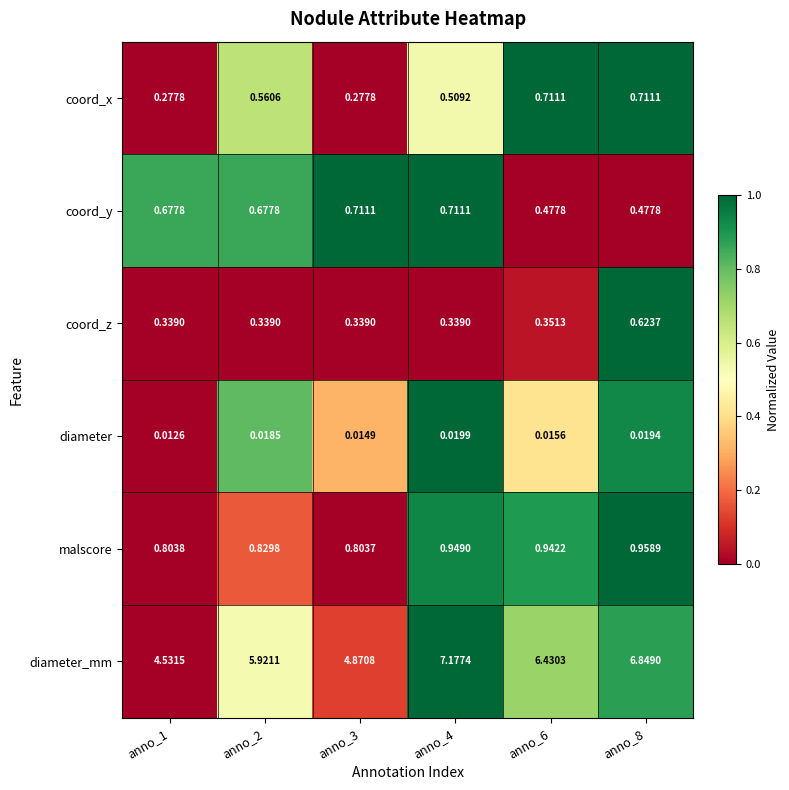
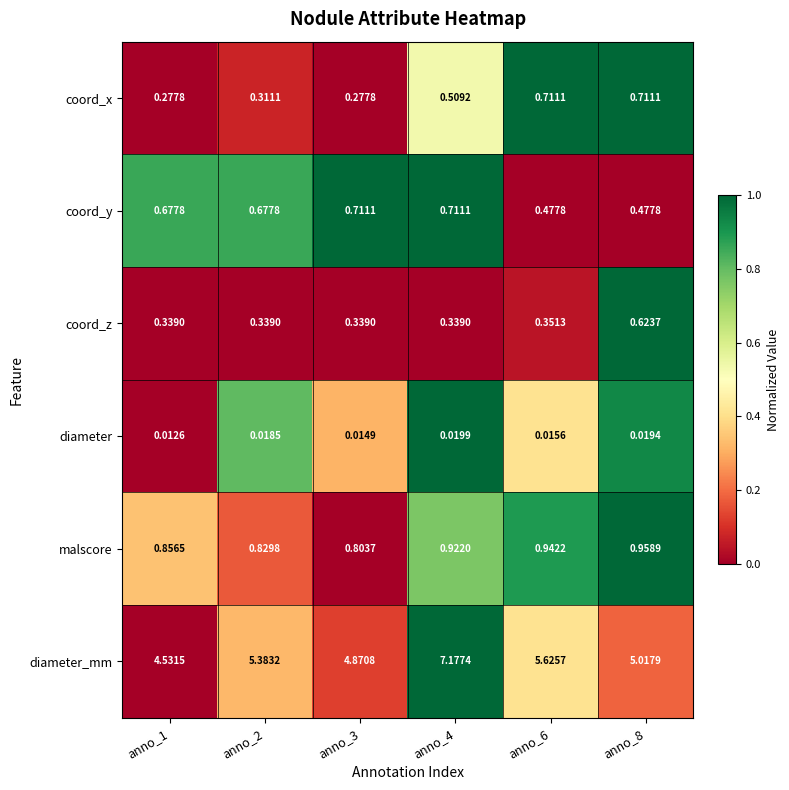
coord_x, anno_2: 0.5606 -> 0.3111
malscore, anno_1: 0.8038 -> 0.8565
malscore, anno_4: 0.9490 -> 0.9220
diameter_mm, anno_2: 5.9211 -> 5.3832
diameter_mm, anno_6: 6.4303 -> 5.6257
diameter_mm, anno_8: 6.8490 -> 5.0179
